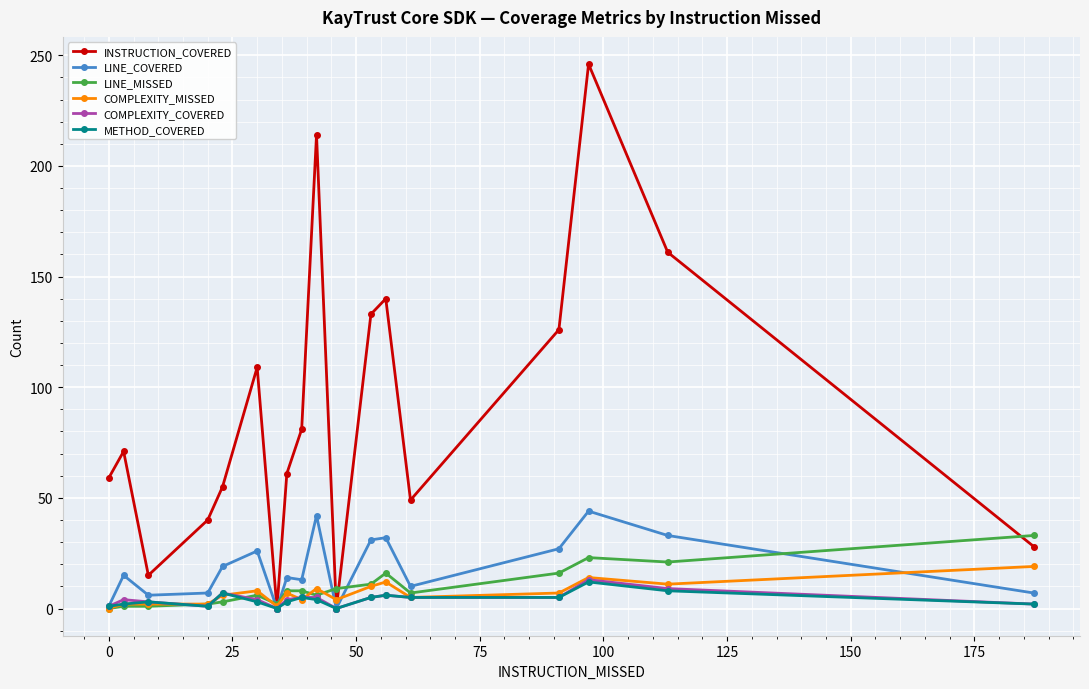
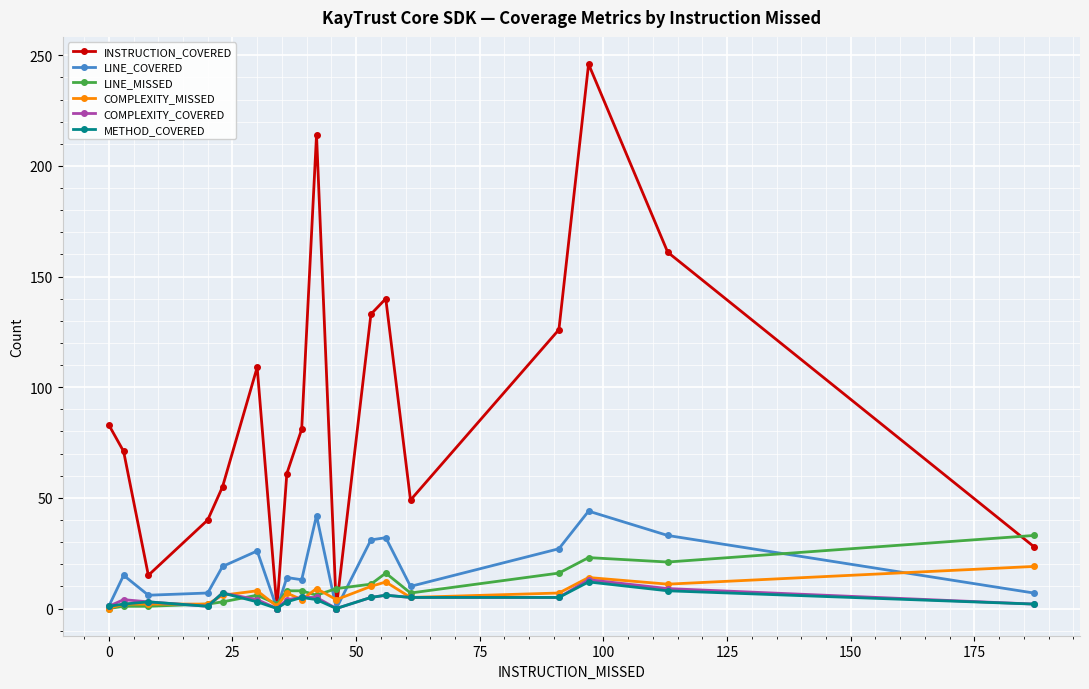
INSTRUCTION_COVERED, 0: 59 -> 83
